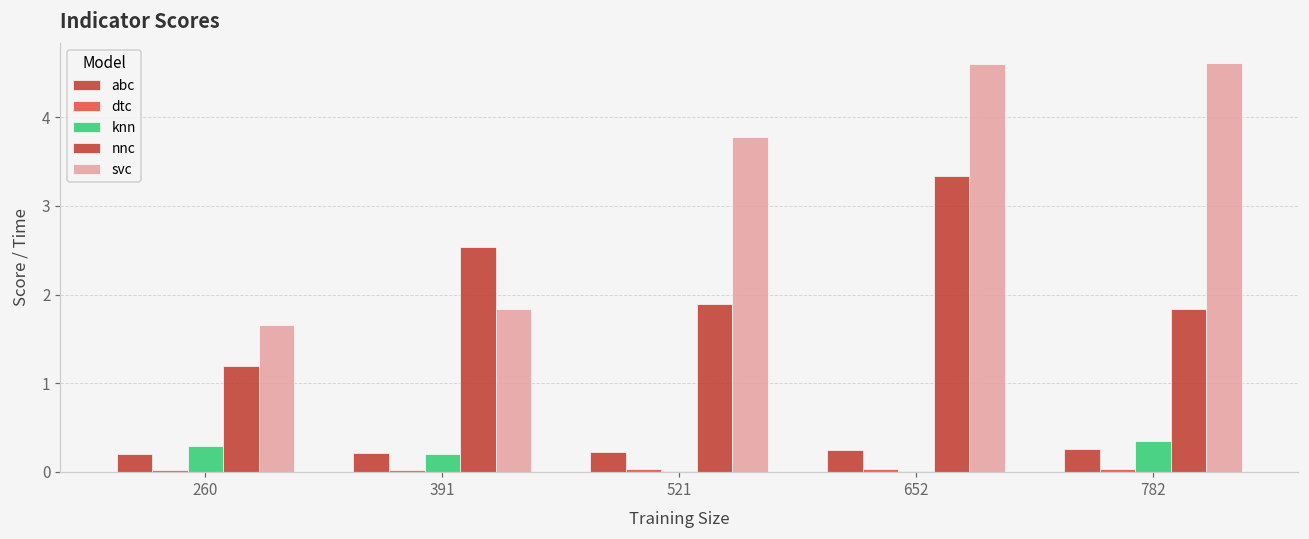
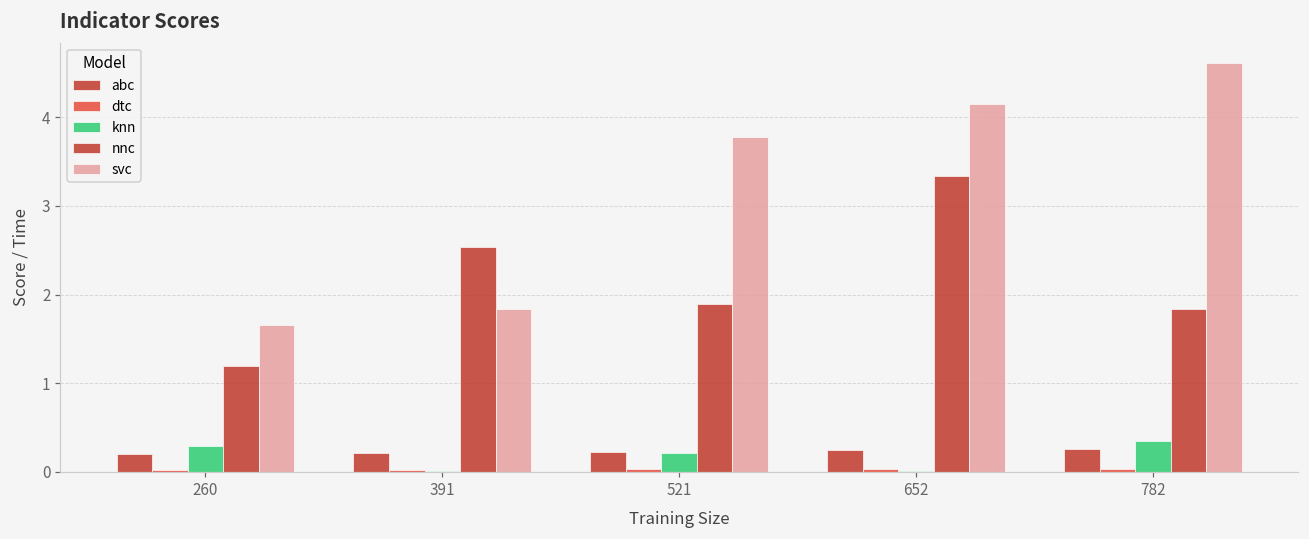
knn, 391: 0.2 -> 0.0
knn, 521: 0.0 -> 0.2
svc, 652: 4.6 -> 4.2
